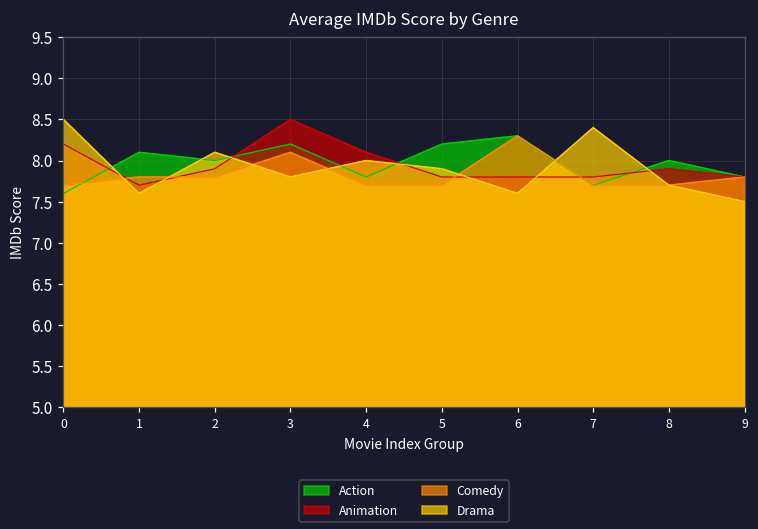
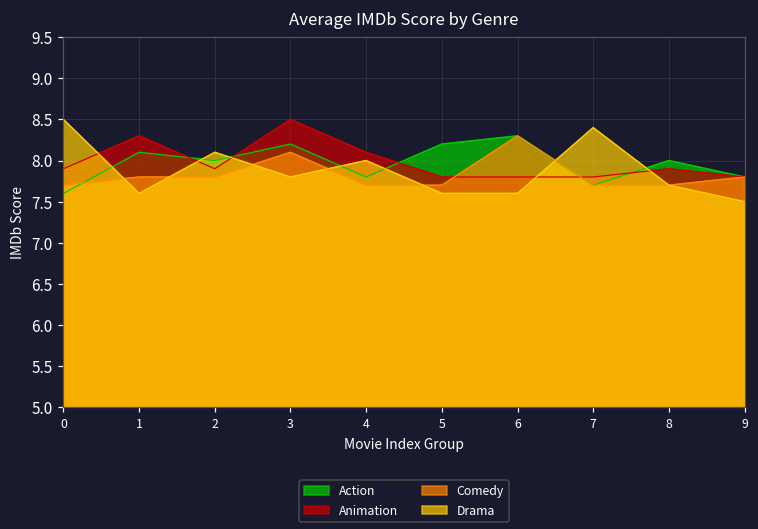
Animation, 0: 8.2 -> 7.9
Animation, 1: 7.7 -> 8.3
Drama, 5: 7.9 -> 7.6
